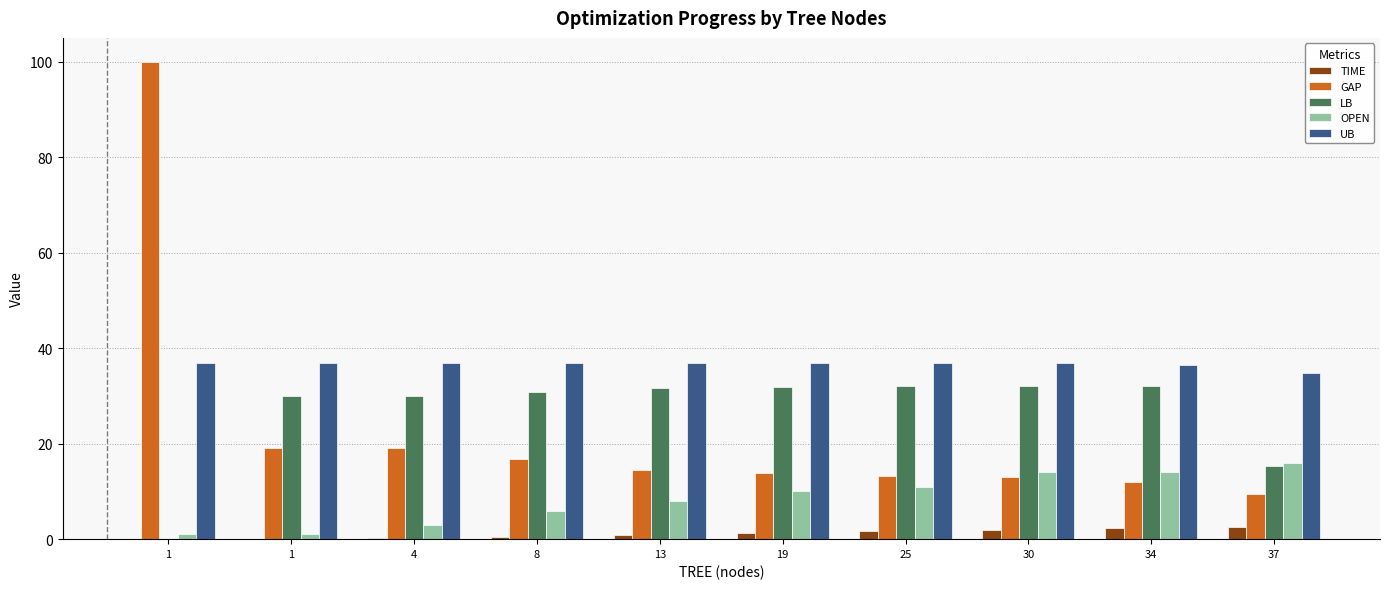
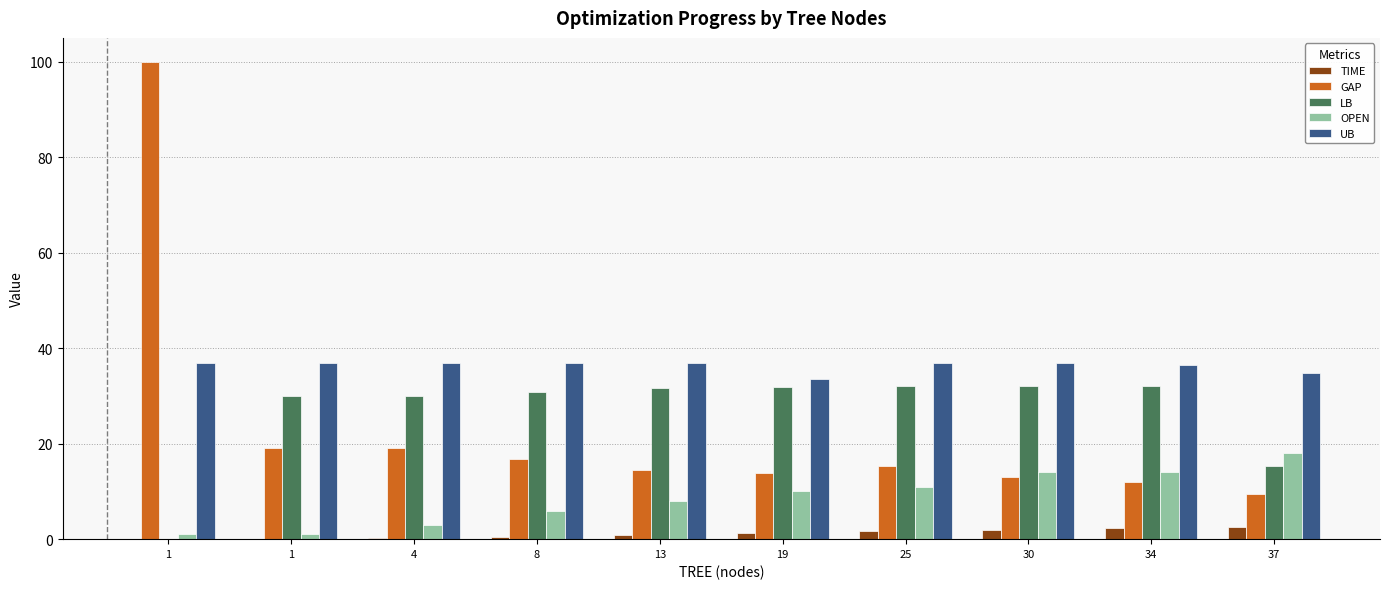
UB, 19: 37 -> 34
GAP, 25: 13 -> 15
OPEN, 37: 16 -> 18
